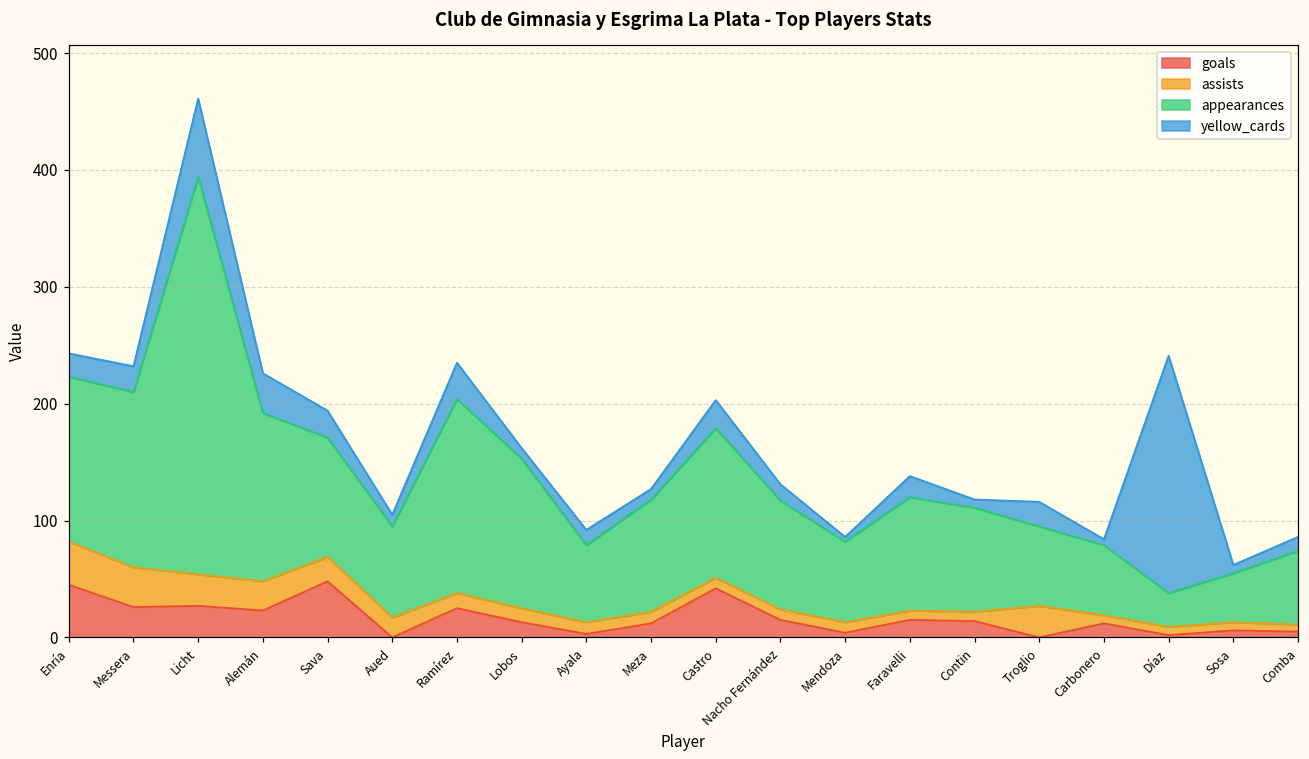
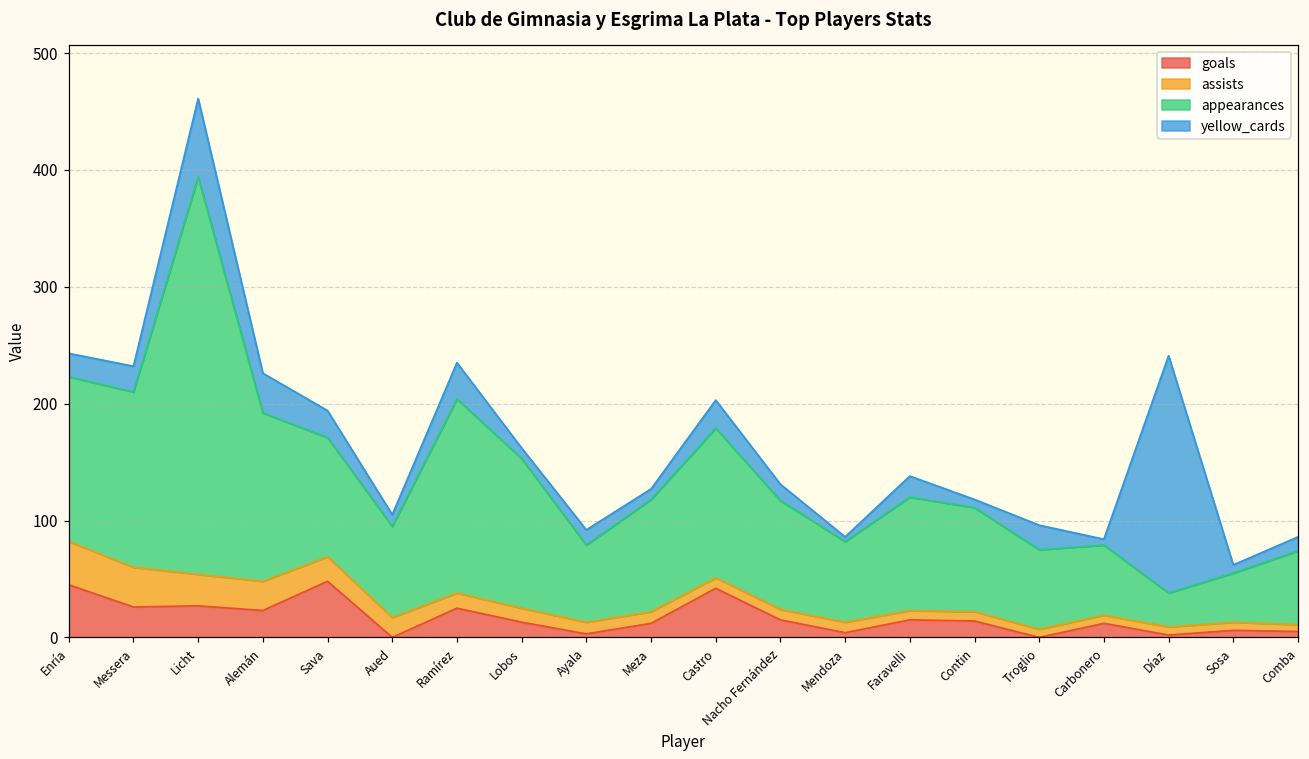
assists, Troglio: 27 -> 7
